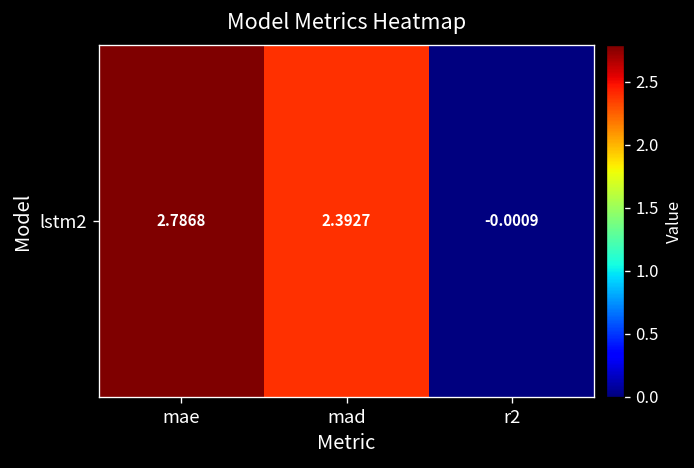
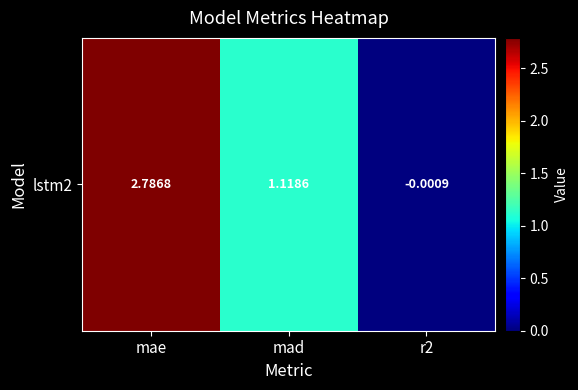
lstm2, mad: 2.3927 -> 1.1186
